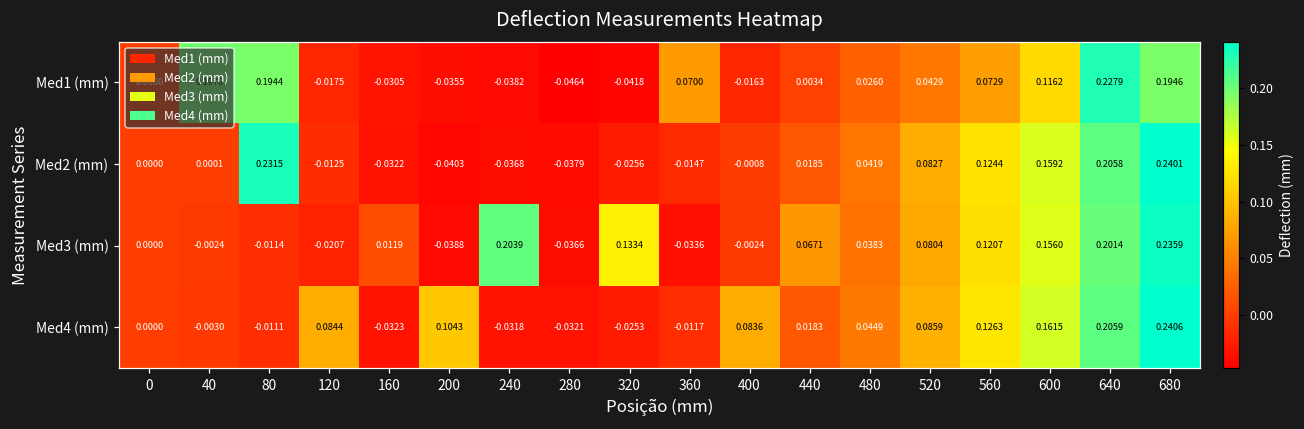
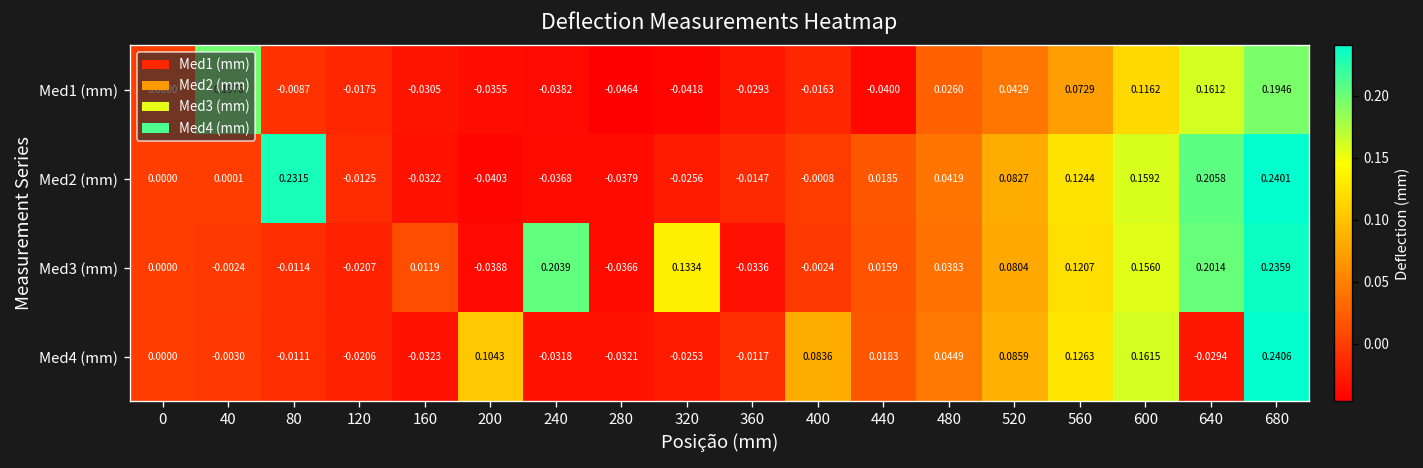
Med1 (mm), 80: 0.1944 -> -0.0087
Med1 (mm), 360: 0.0700 -> -0.0293
Med1 (mm), 440: 0.0034 -> -0.0400
Med1 (mm), 640: 0.2279 -> 0.1612
Med3 (mm), 440: 0.0671 -> 0.0159
Med4 (mm), 120: 0.0844 -> -0.0206
Med4 (mm), 640: 0.2059 -> -0.0294
